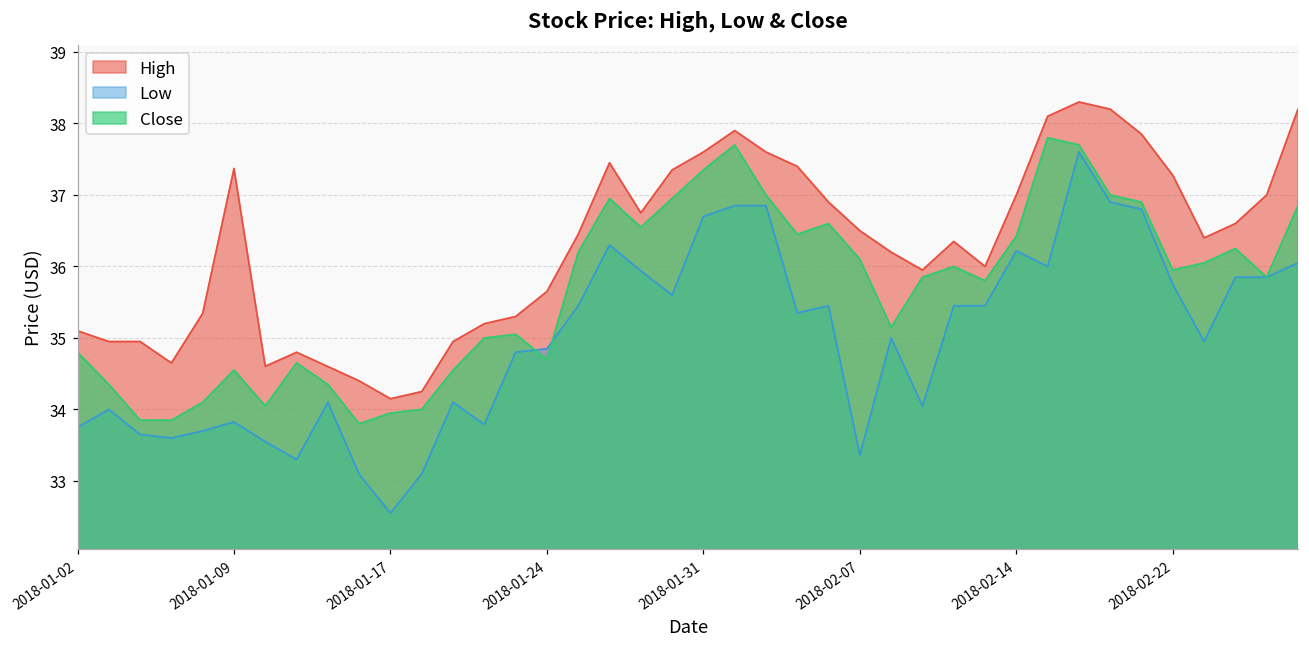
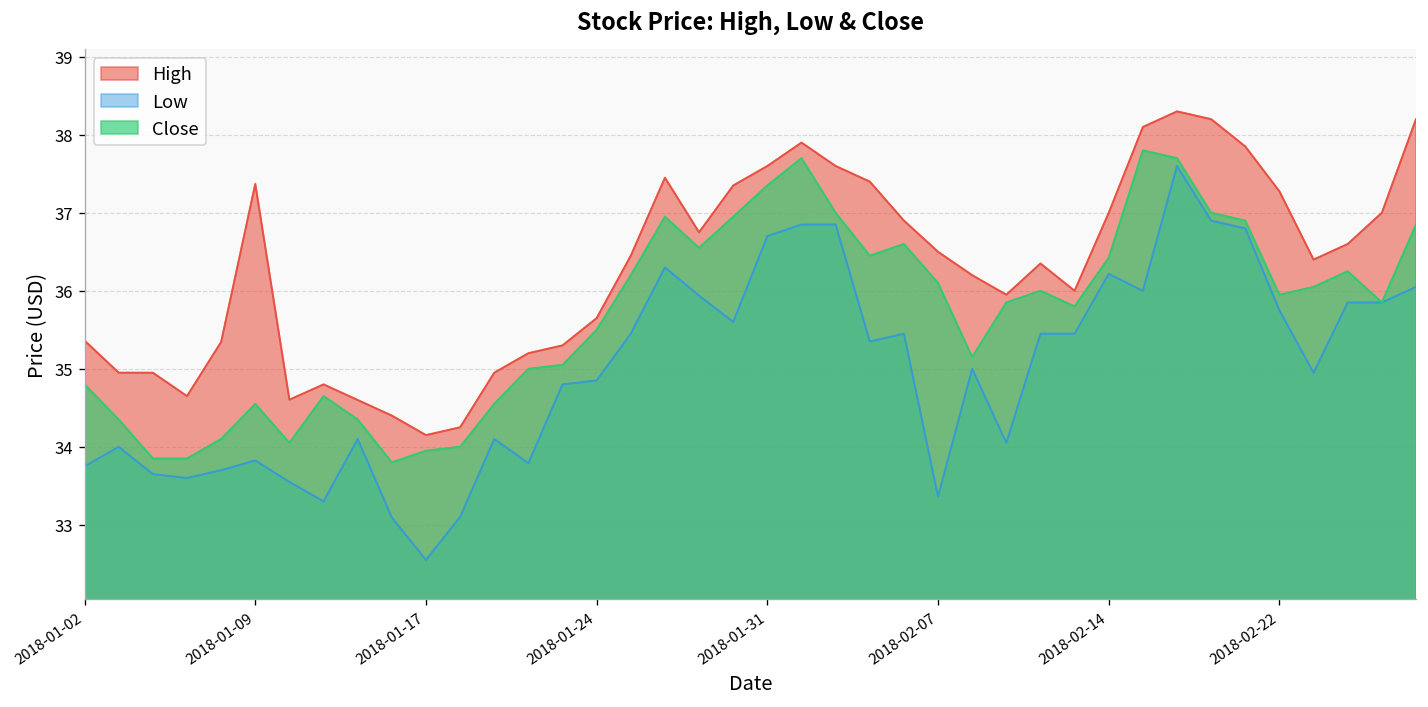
High, 2018-01-02: 35.1 -> 35.4
Close, 2018-01-24: 34.7 -> 35.5
